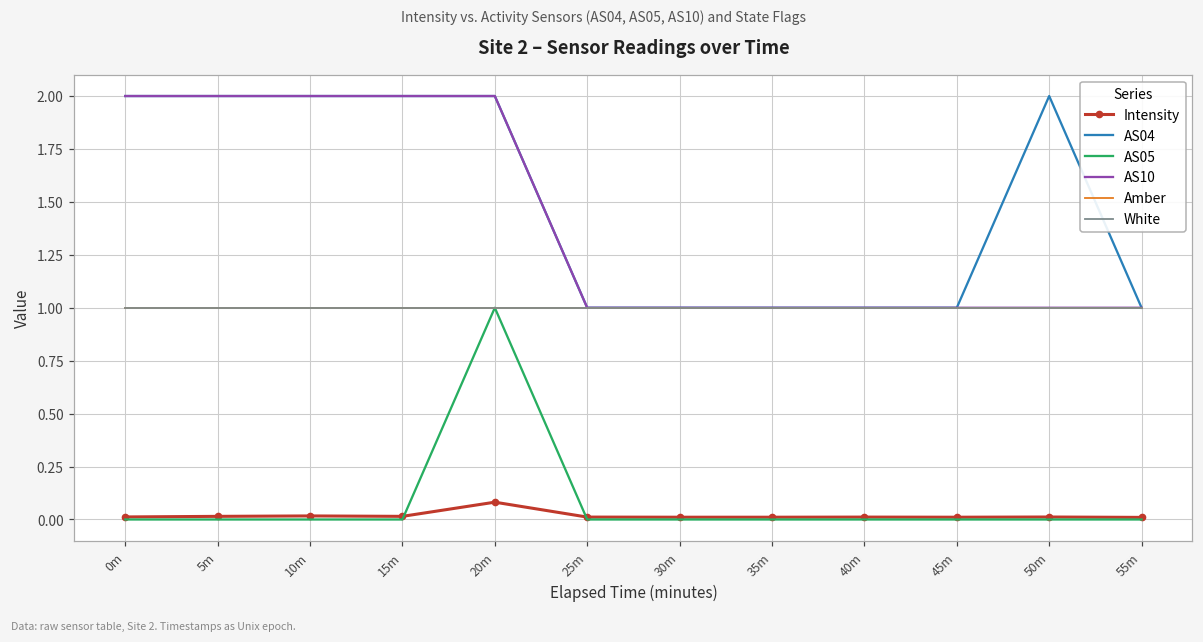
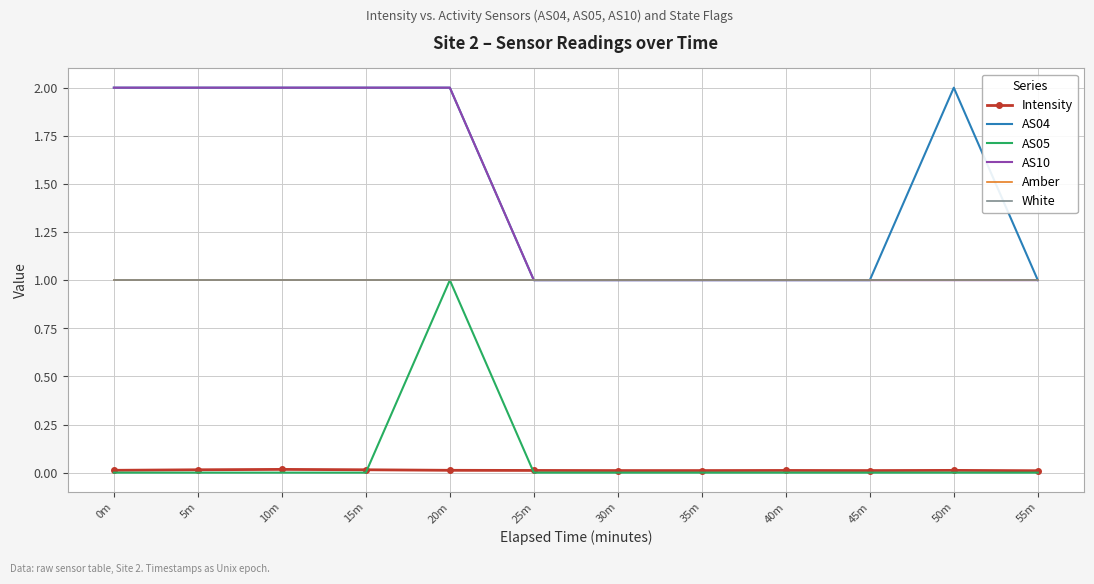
Intensity, 20m: 0.08 -> 0.01
